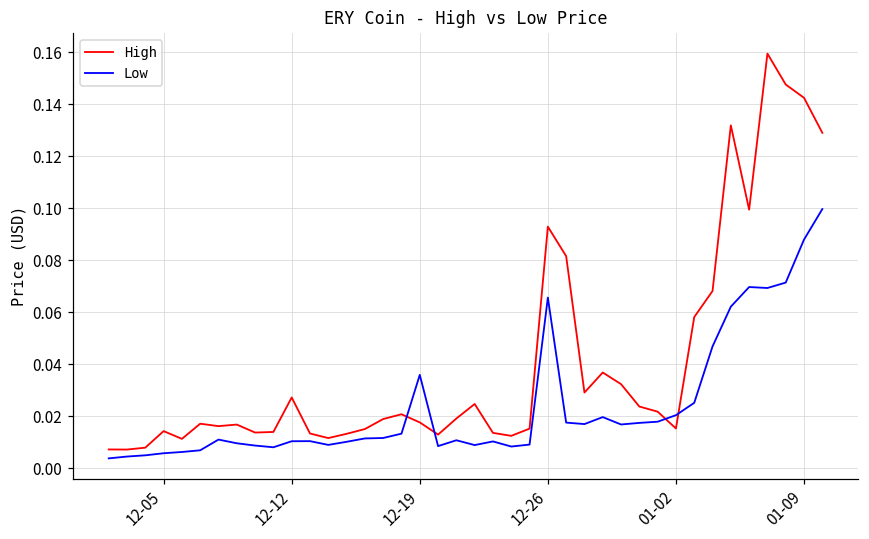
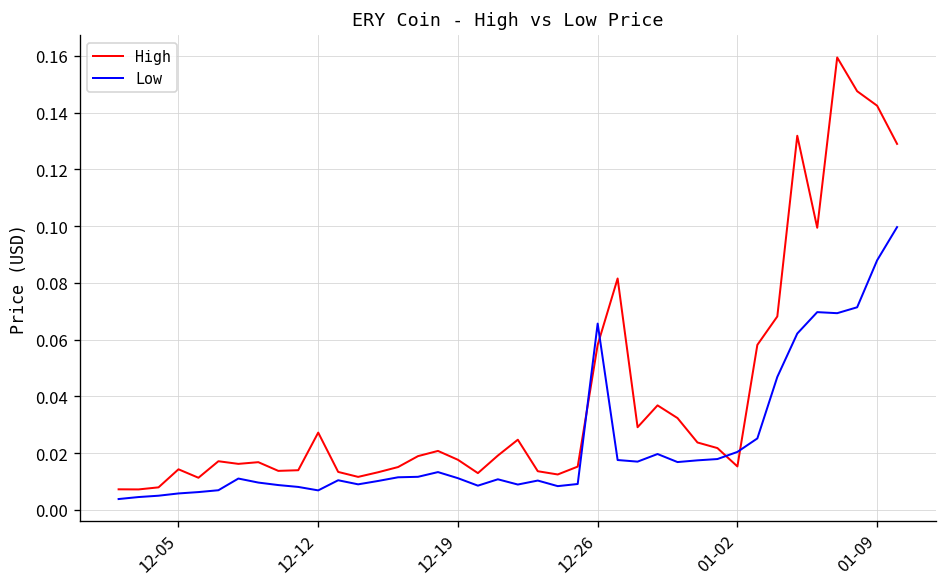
Low, 12-12: 0.010 -> 0.007
Low, 12-19: 0.036 -> 0.011
High, 12-26: 0.093 -> 0.058
